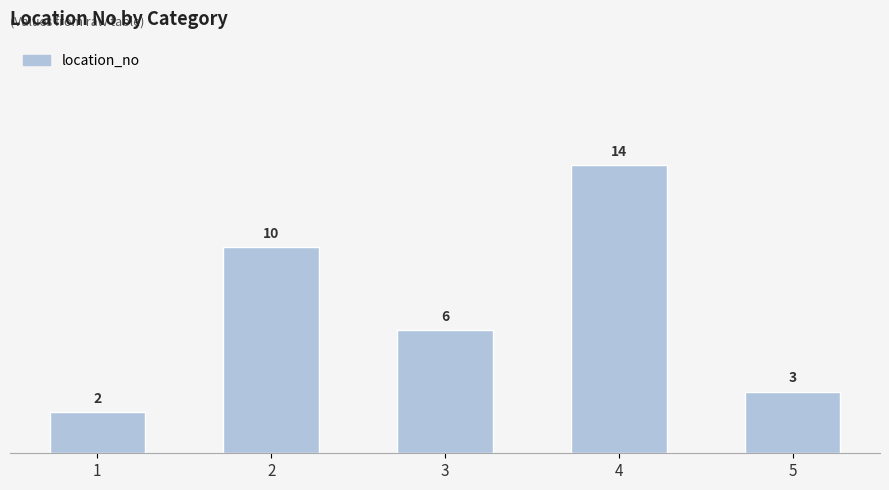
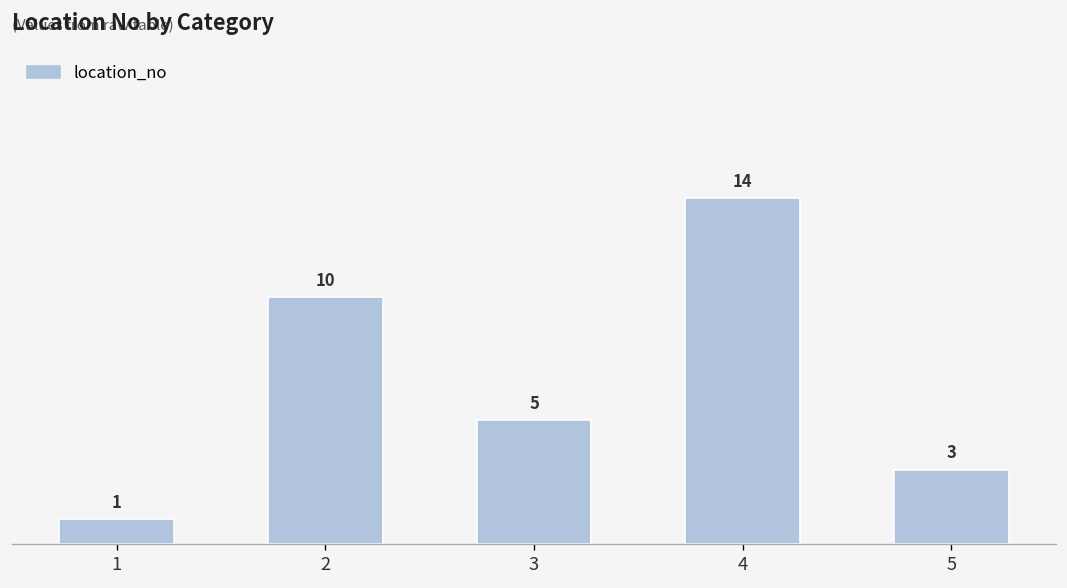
1: 2 -> 1
3: 6 -> 5
